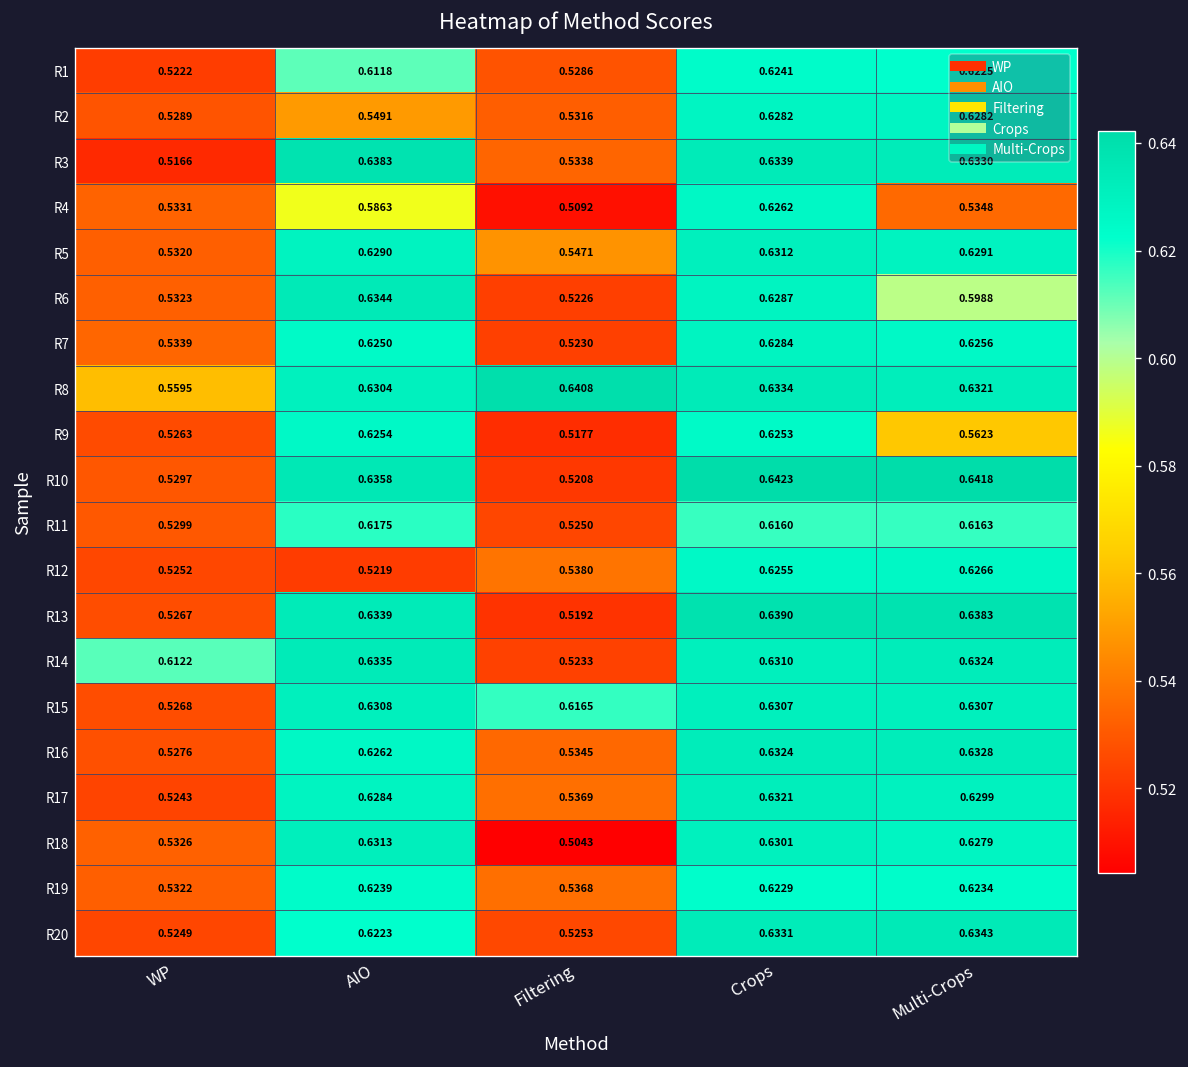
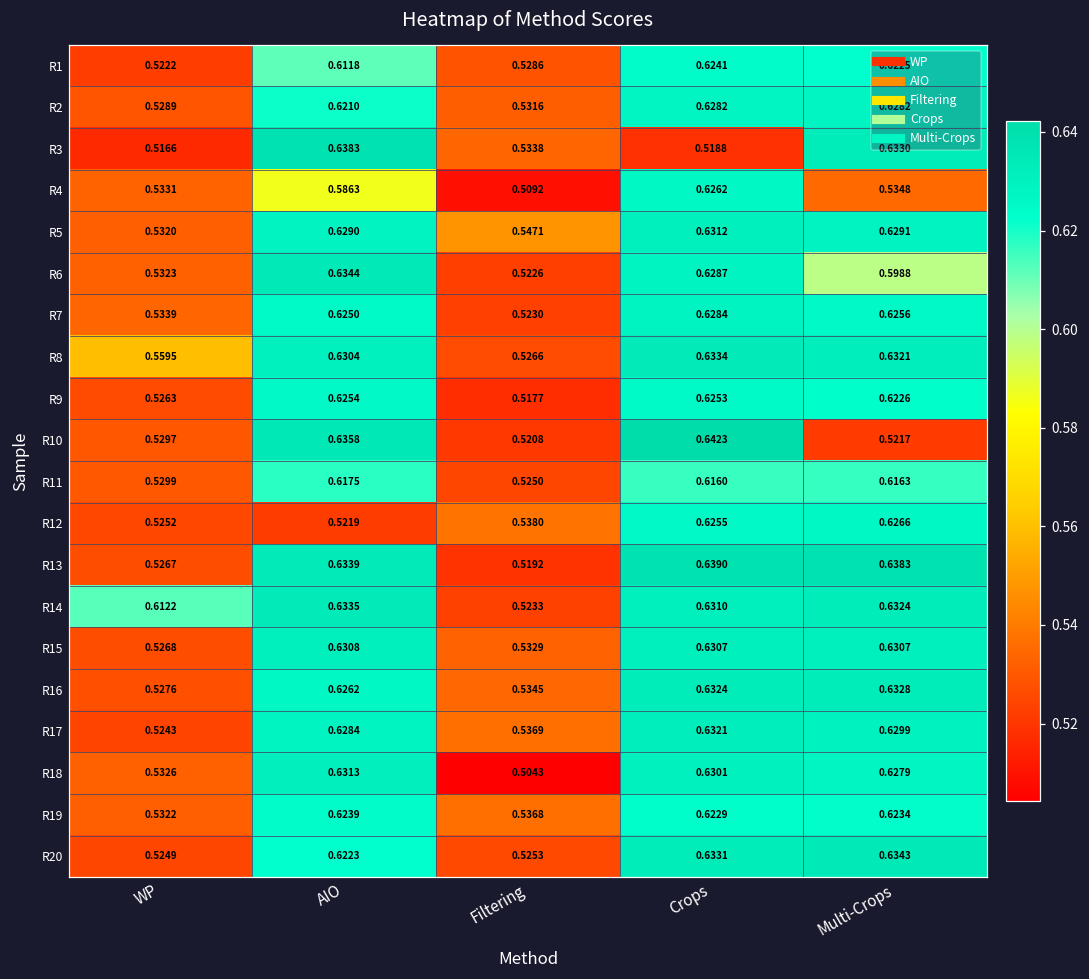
R2, AIO: 0.5491 -> 0.6210
R3, Crops: 0.6339 -> 0.5188
R8, Filtering: 0.6408 -> 0.5266
R9, Multi-Crops: 0.5623 -> 0.6226
R10, Multi-Crops: 0.6418 -> 0.5217
R15, Filtering: 0.6165 -> 0.5329
